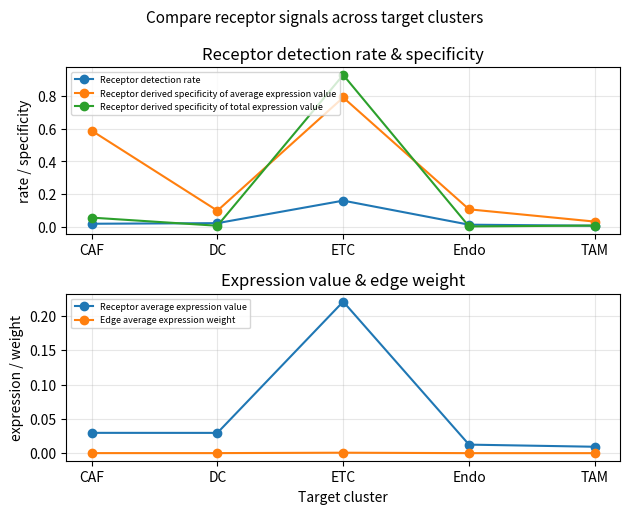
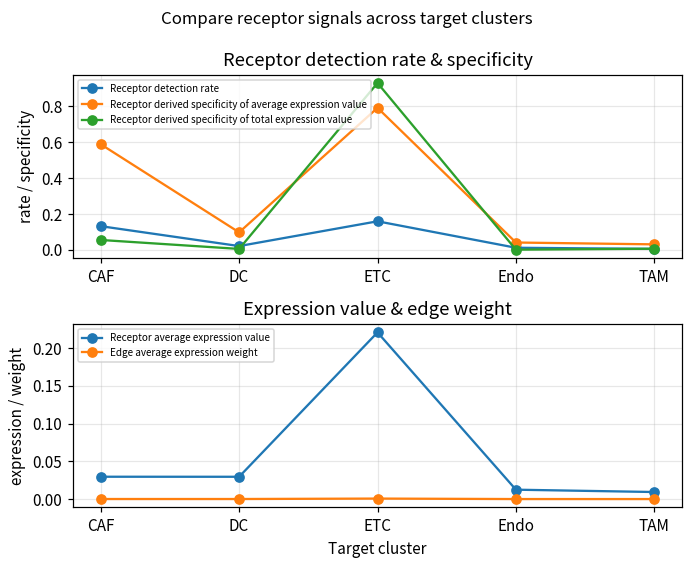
Receptor detection rate & specificity, Receptor detection rate, CAF: 0.02 -> 0.13
Receptor detection rate & specificity, Receptor derived specificity of average expression value, Endo: 0.11 -> 0.04
